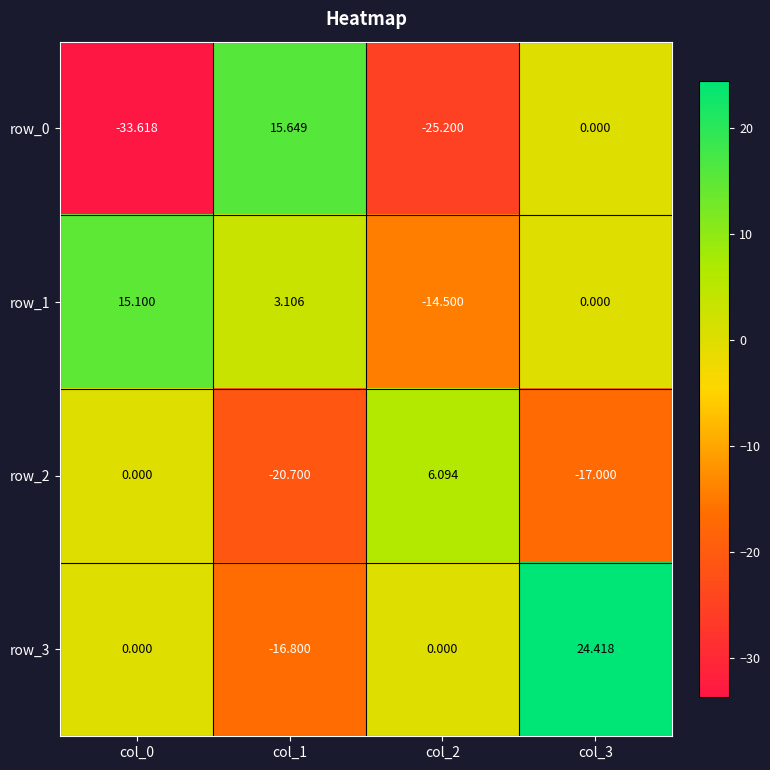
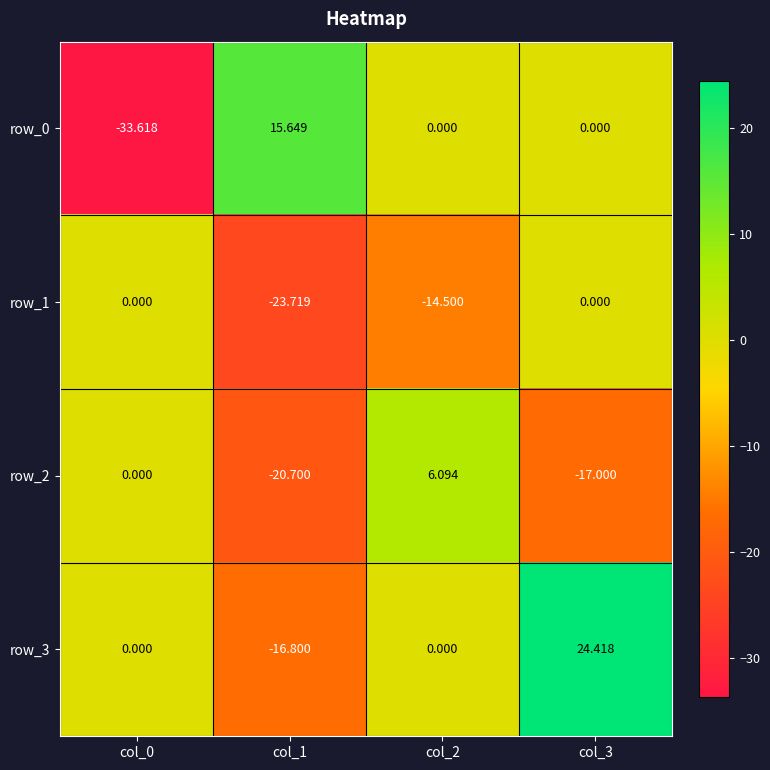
row_0, col_2: -25.200 -> 0.000
row_1, col_0: 15.100 -> 0.000
row_1, col_1: 3.106 -> -23.719
